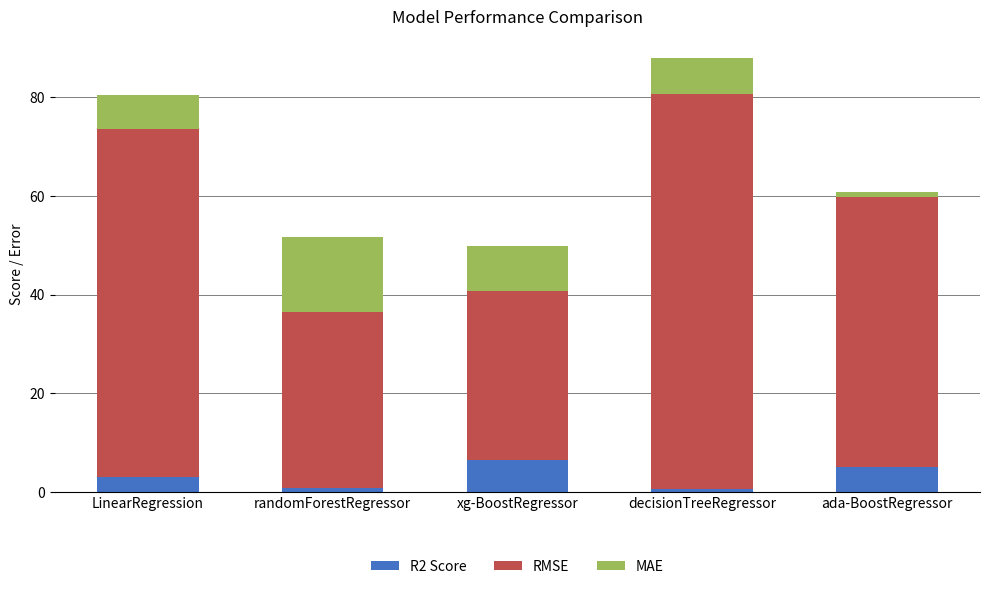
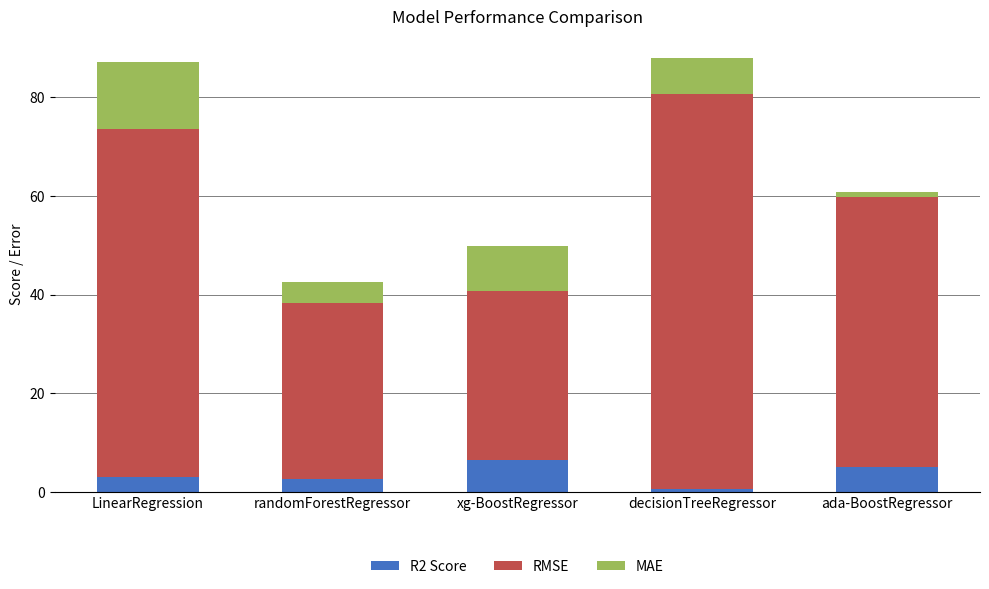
MAE, LinearRegression: 7 -> 14
R2 Score, randomForestRegressor: 1 -> 3
MAE, randomForestRegressor: 15 -> 4
